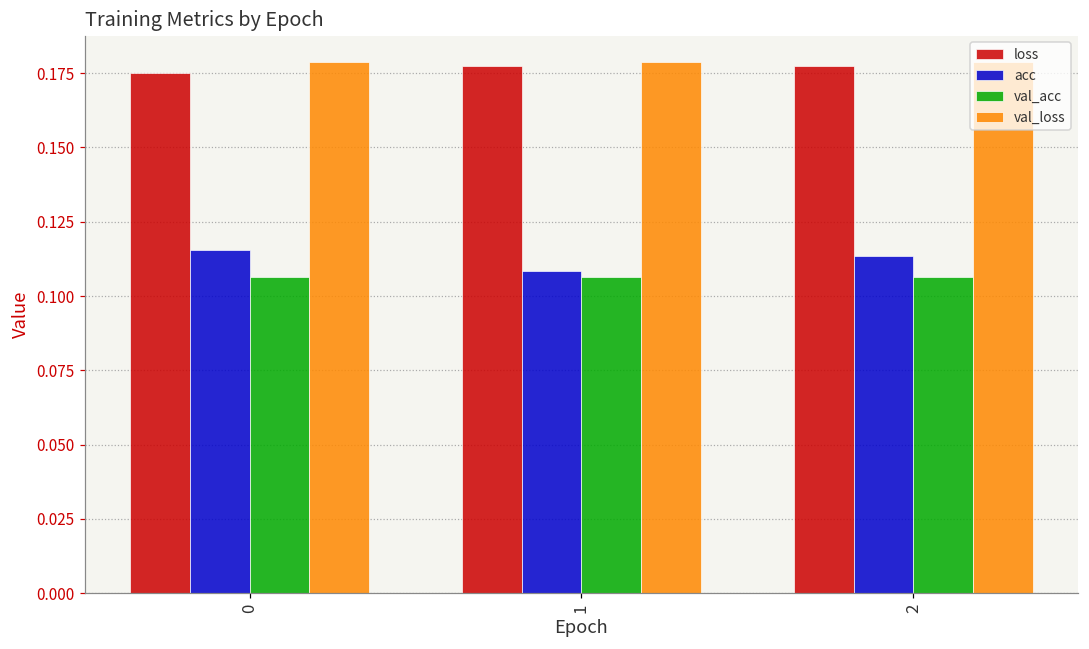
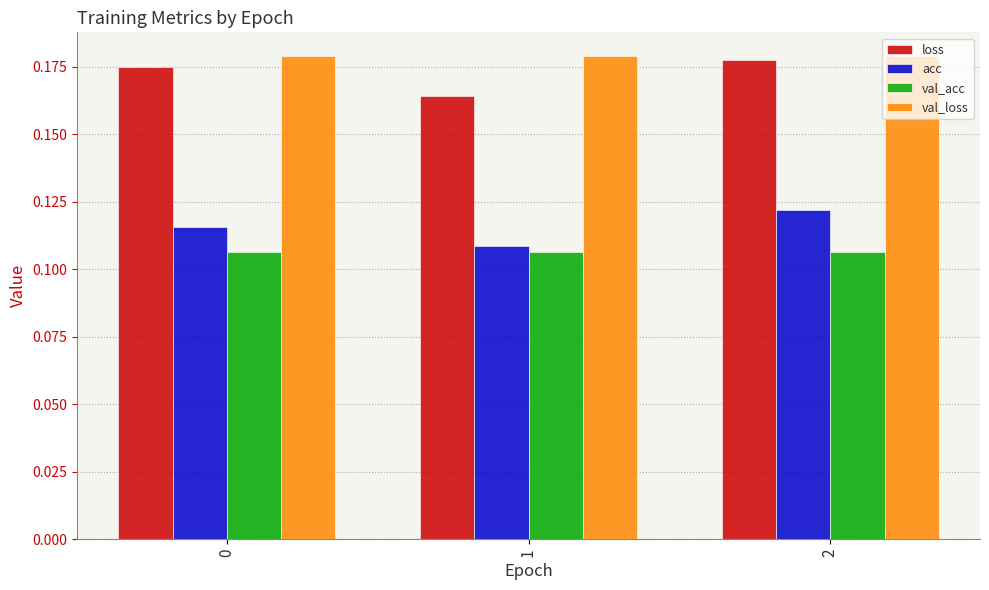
loss, 1: 0.177 -> 0.164
acc, 2: 0.114 -> 0.122
